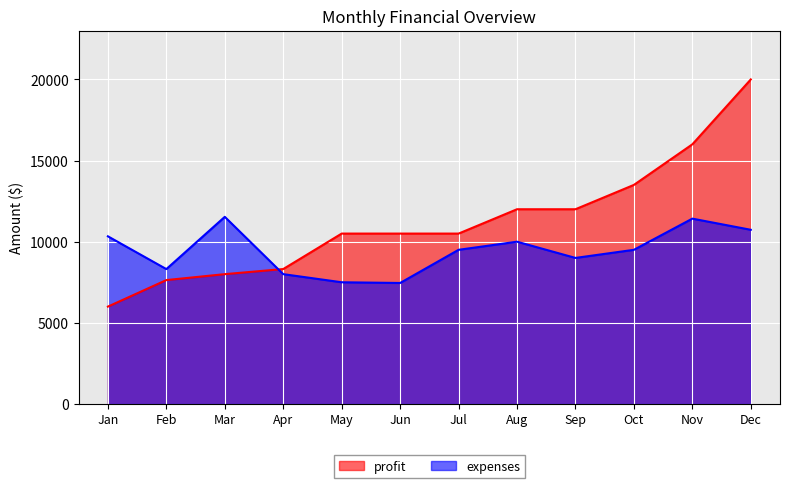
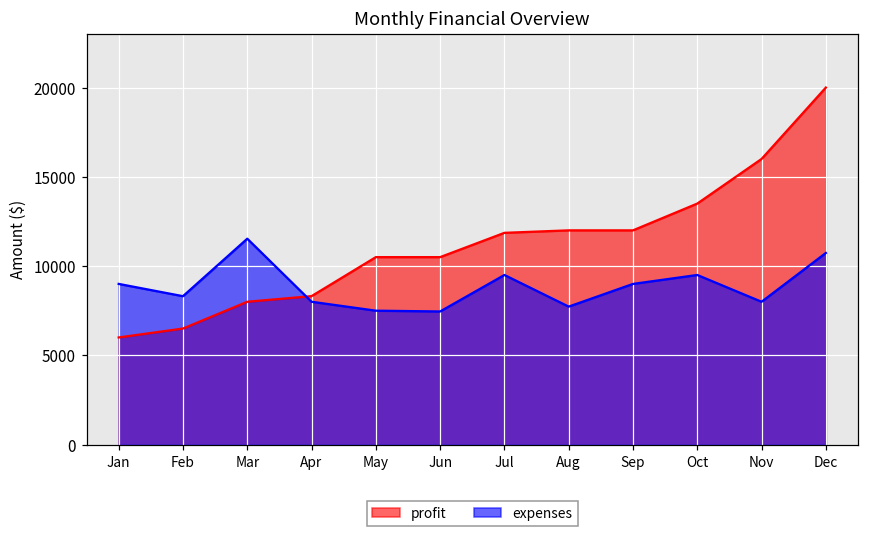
expenses, Jan: 10300 -> 9000
profit, Feb: 7600 -> 6500
profit, Jul: 10500 -> 11900
expenses, Aug: 10000 -> 7700
expenses, Nov: 11400 -> 8000
